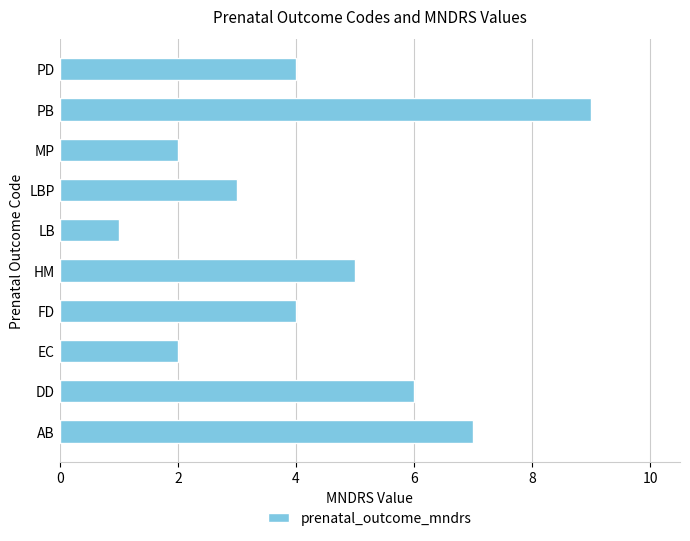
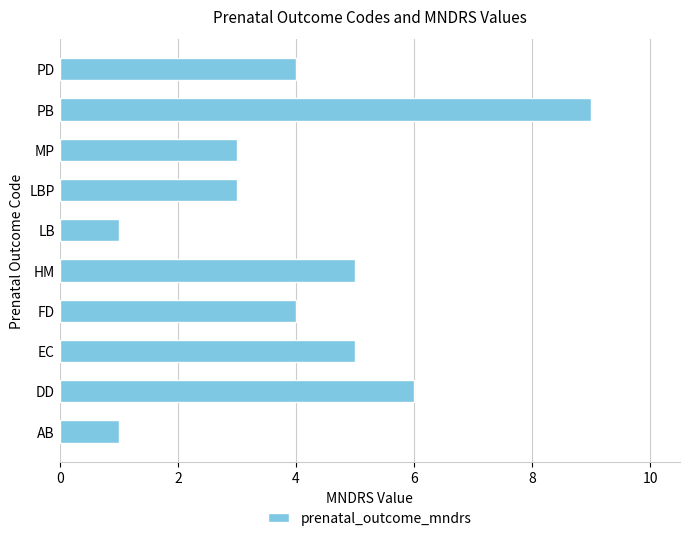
MP: 2 -> 3
EC: 2 -> 5
AB: 7 -> 1
